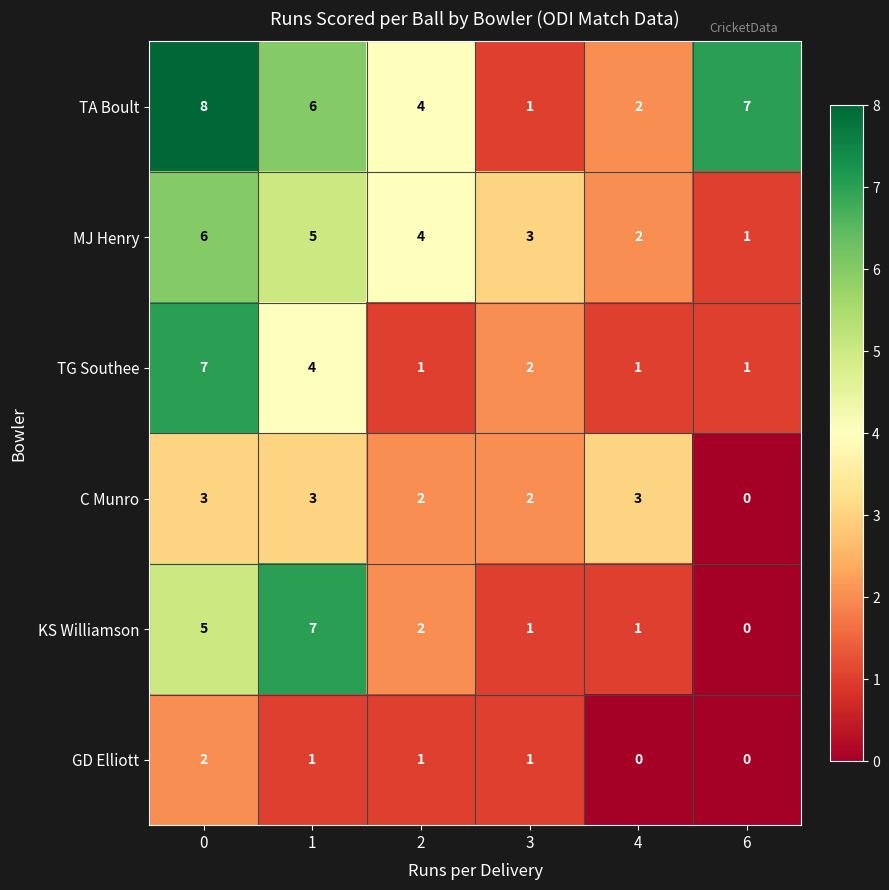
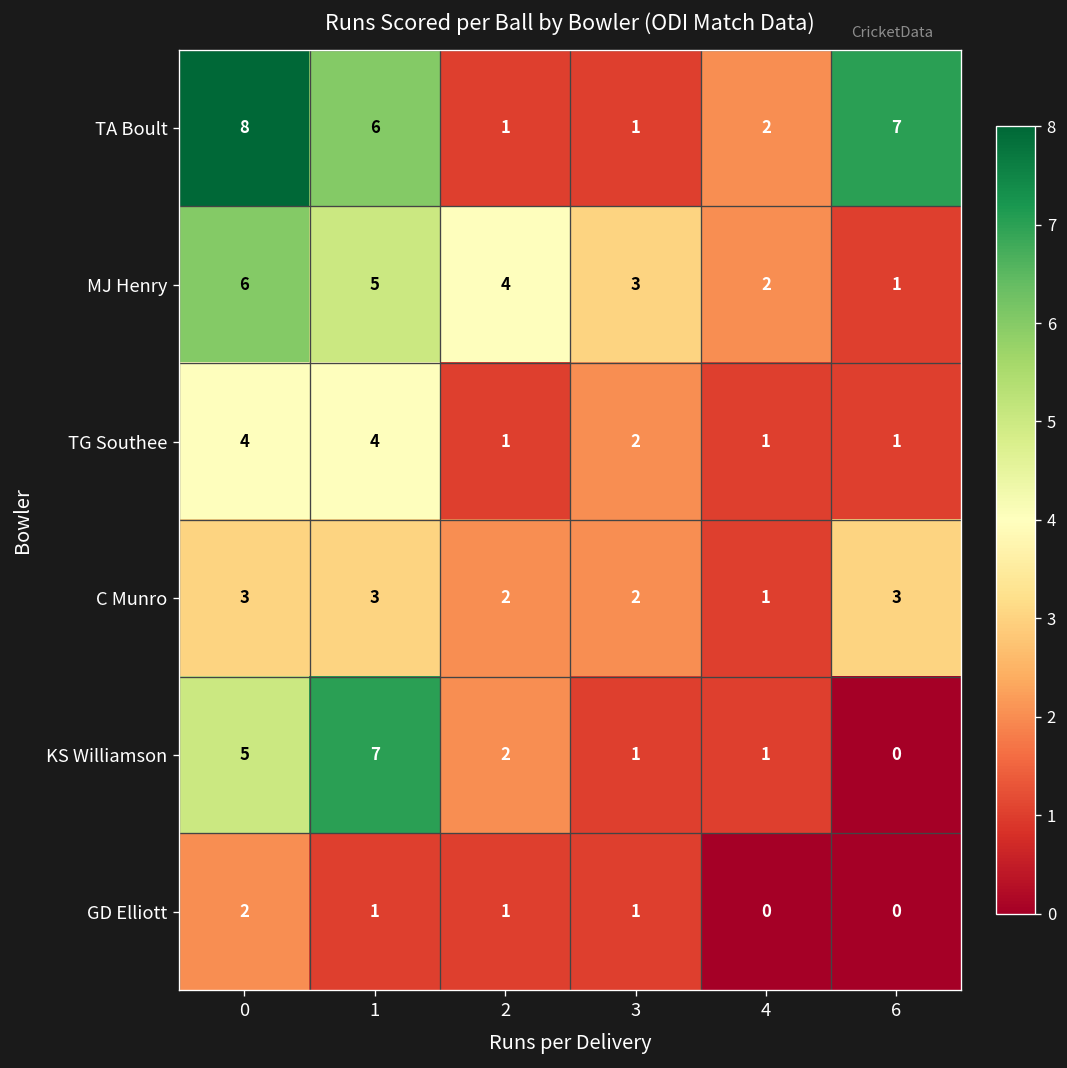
TA Boult, 2: 4 -> 1
TG Southee, 0: 7 -> 4
C Munro, 4: 3 -> 1
C Munro, 6: 0 -> 3
